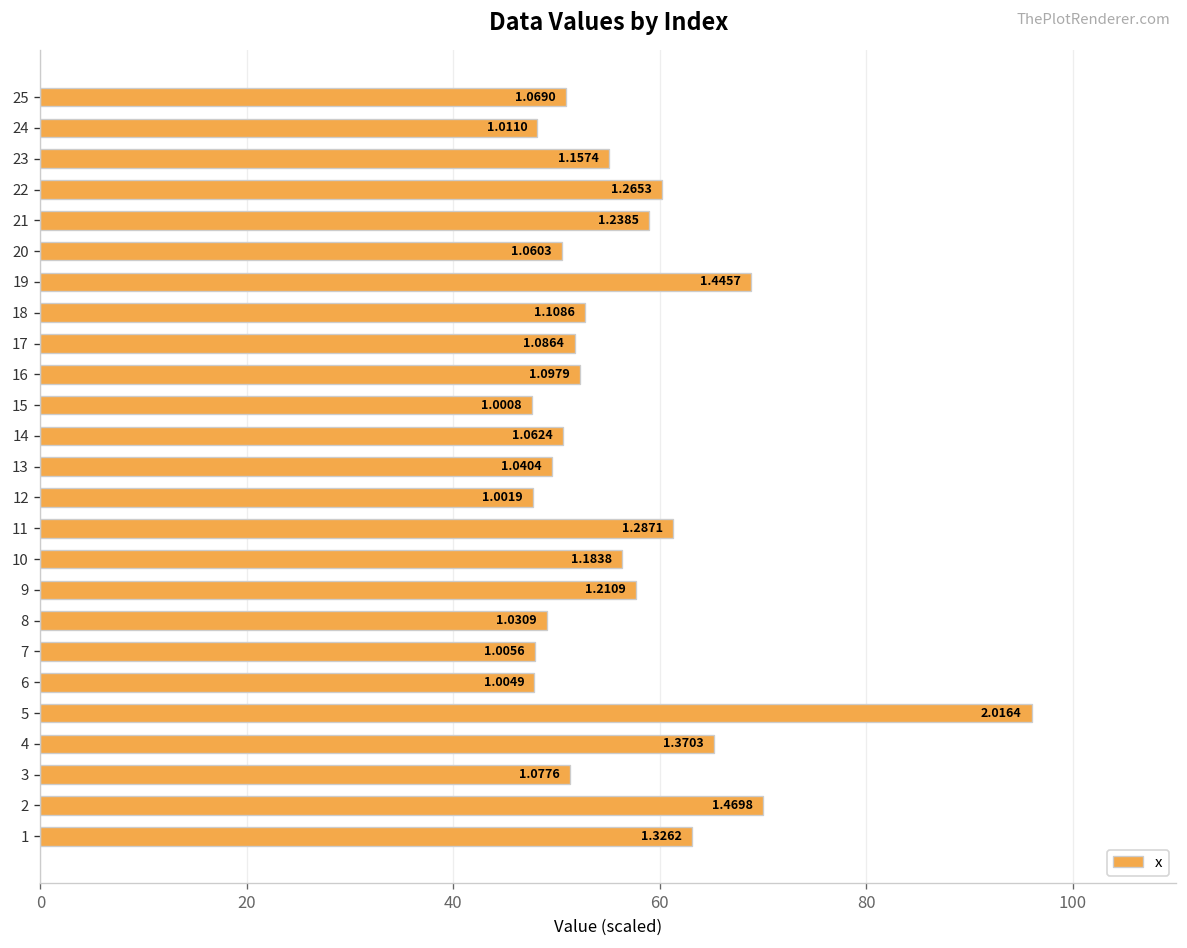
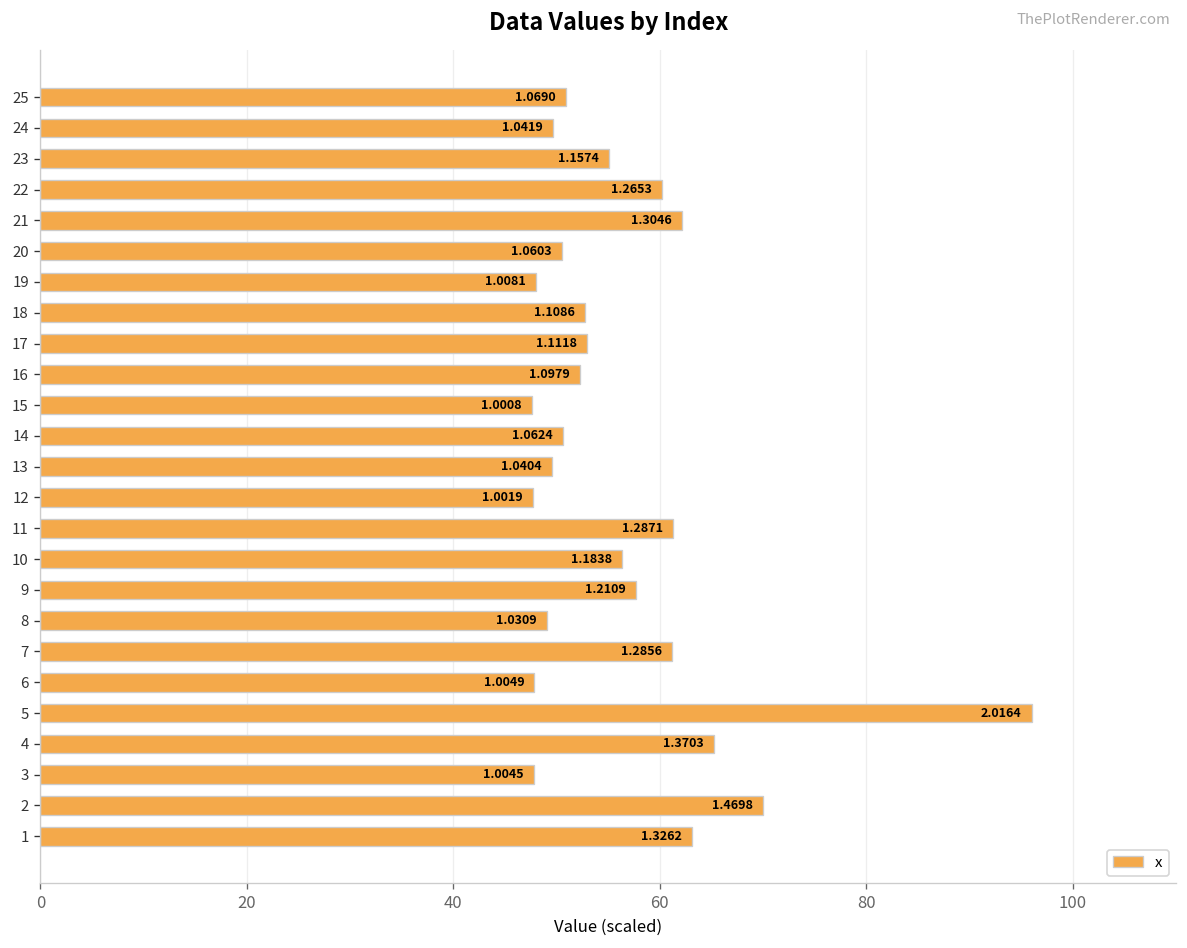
24: 1.0110 -> 1.0419
21: 1.2385 -> 1.3046
19: 1.4457 -> 1.0081
17: 1.0864 -> 1.1118
7: 1.0056 -> 1.2856
3: 1.0776 -> 1.0045
